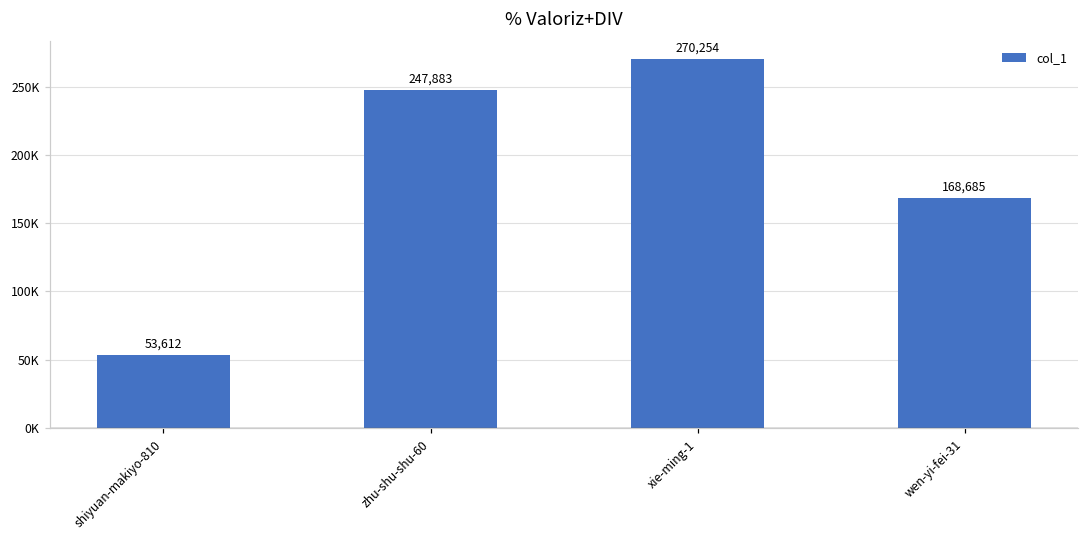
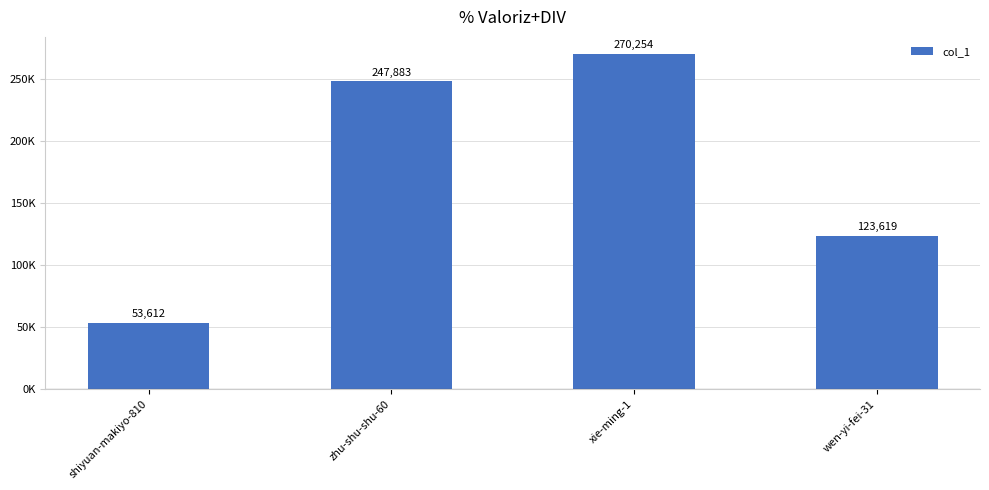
wen-yi-fei-31: 168,685 -> 123,619
